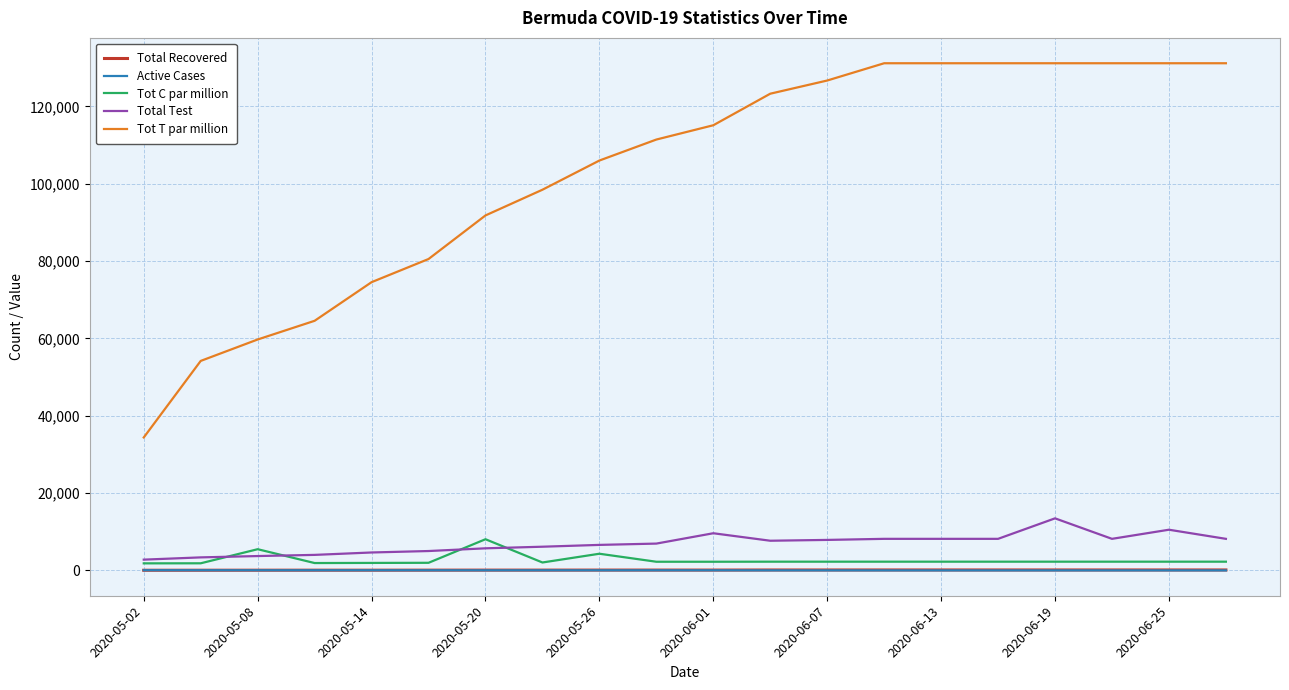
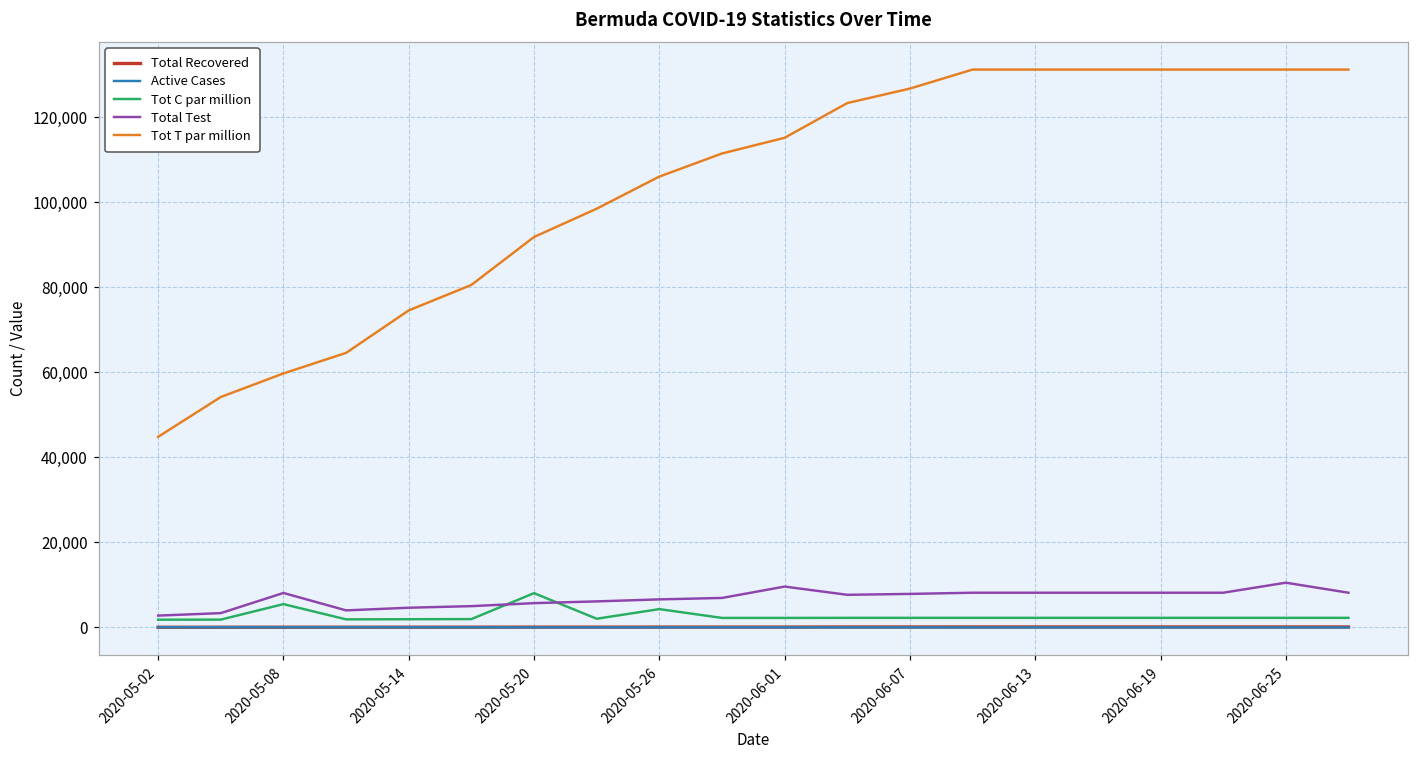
Tot T par million, 2020-05-02: 34,000 -> 45,000
Total Test, 2020-05-08: 4,000 -> 8,000
Total Test, 2020-06-19: 13,000 -> 8,000
